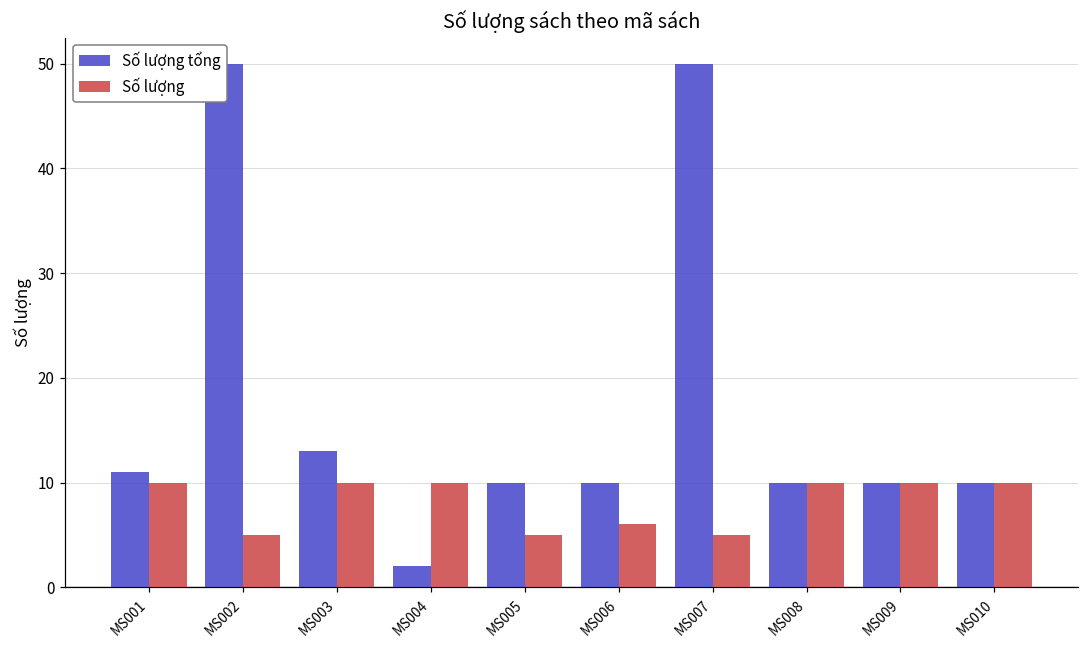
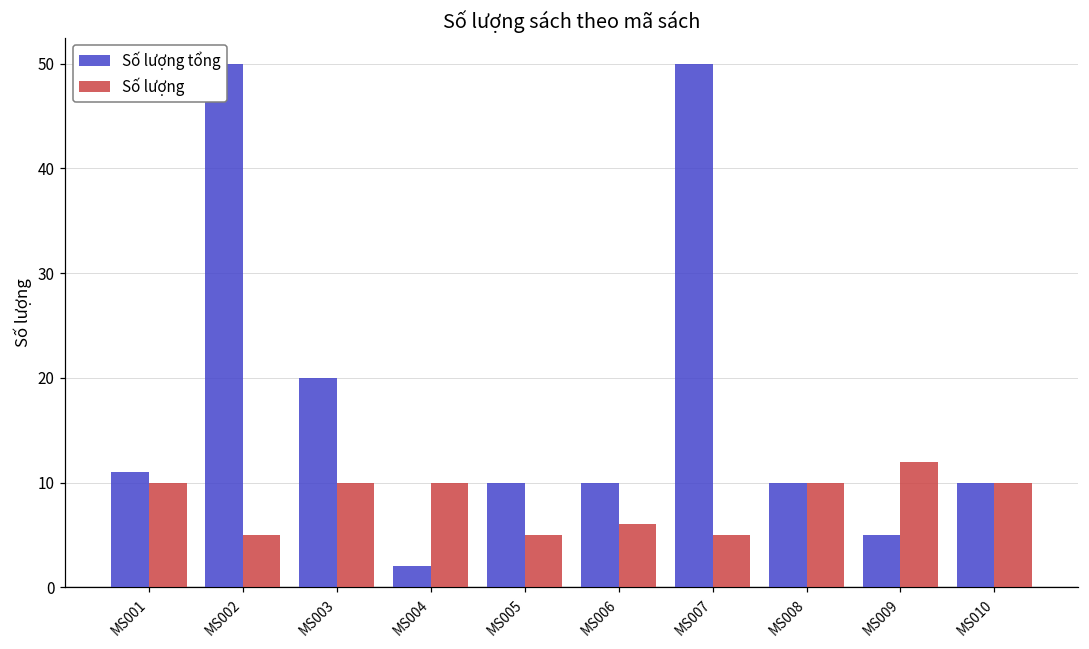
Số lượng tổng, MS003: 13 -> 20
Số lượng tổng, MS009: 10 -> 5
Số lượng, MS009: 10 -> 12
